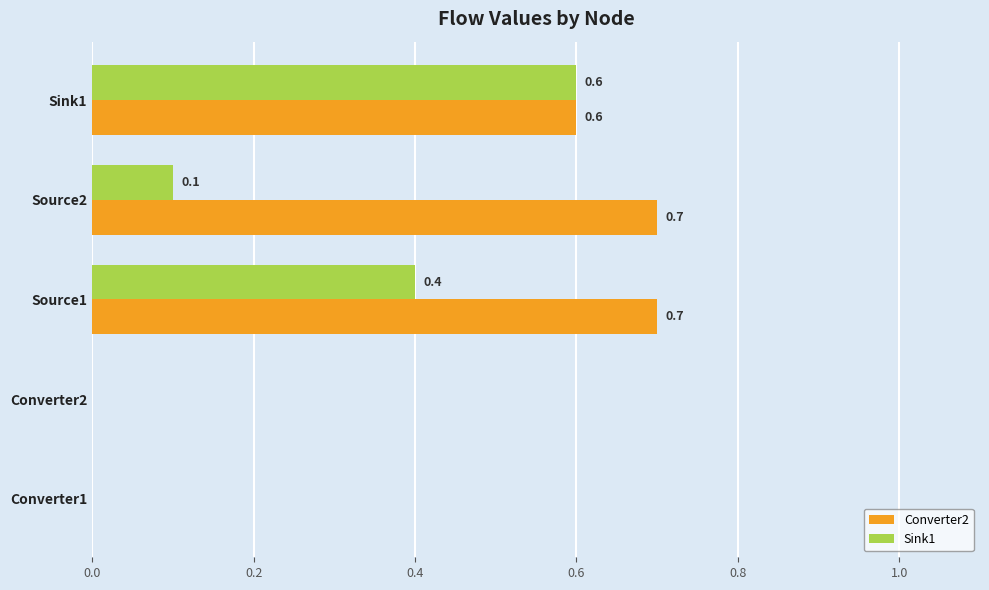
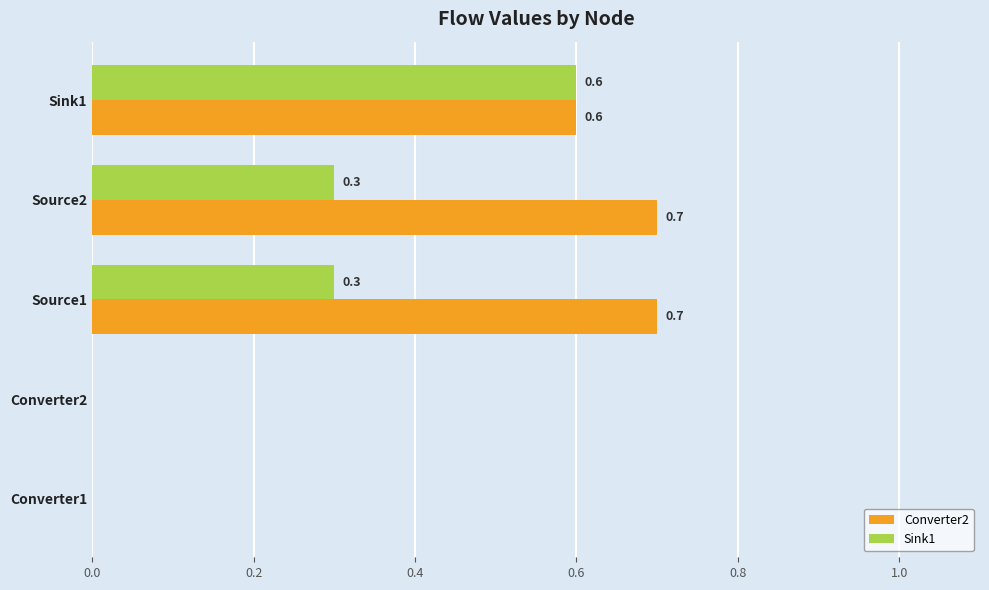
Sink1, Source2: 0.1 -> 0.3
Sink1, Source1: 0.4 -> 0.3
